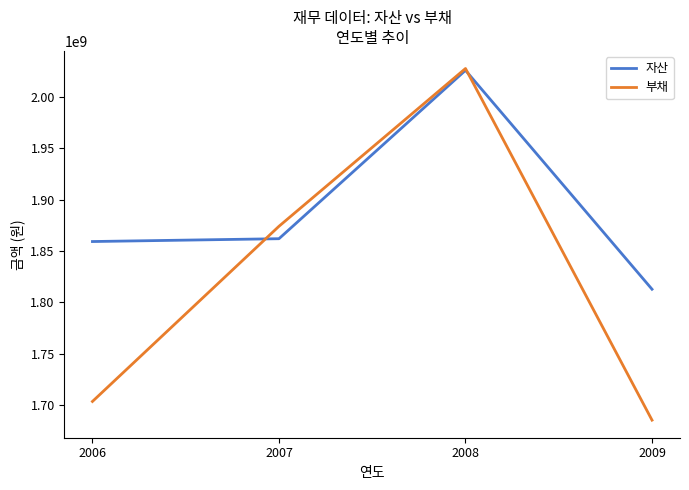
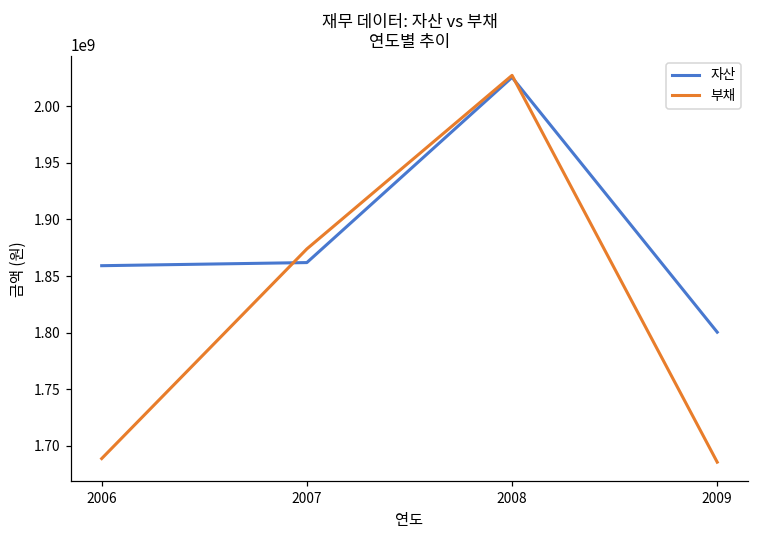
부채, 2006: 1704000000 -> 1689000000
자산, 2009: 1813000000 -> 1800000000
